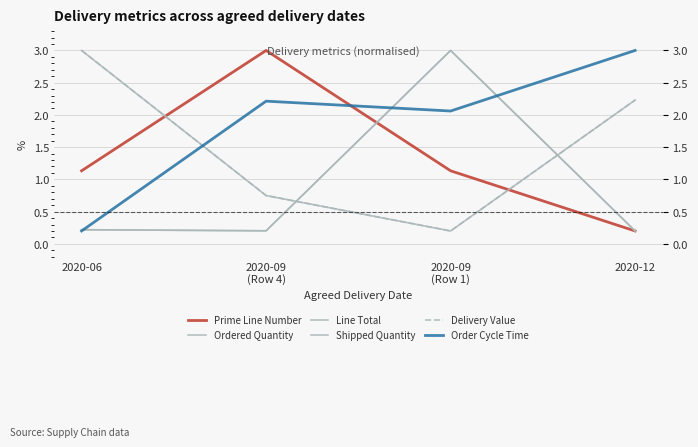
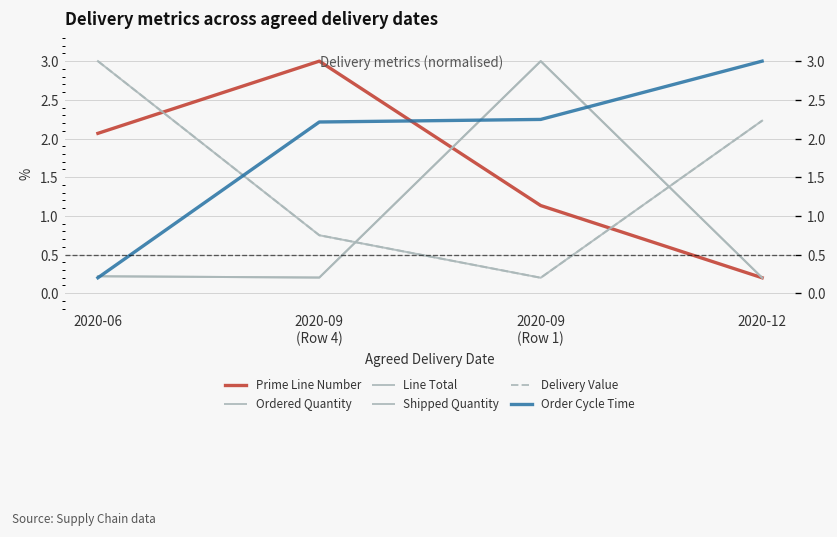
Prime Line Number, 2020-06: 1.1 -> 2.1
Order Cycle Time, 2020-09 (Row 1): 2.1 -> 2.2
